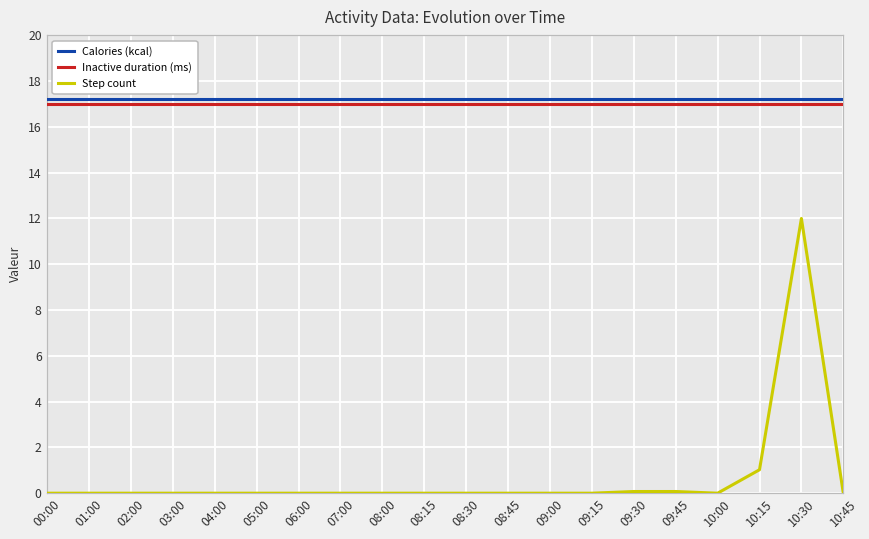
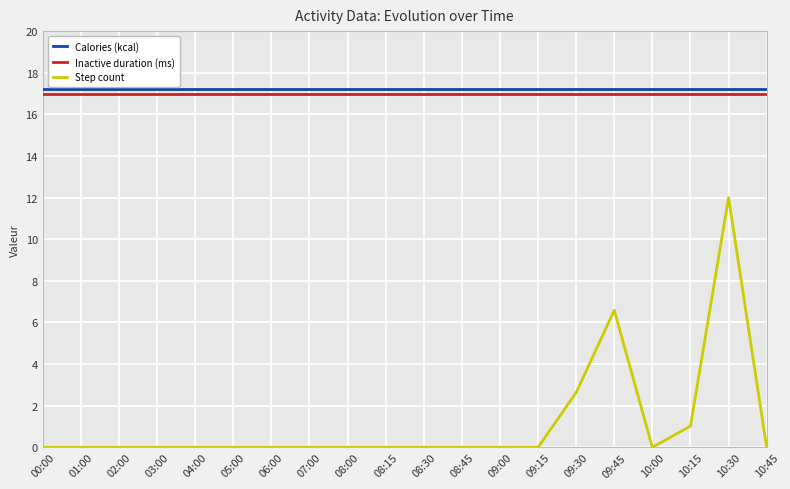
Step count, 09:30: 0.1 -> 2.6
Step count, 09:45: 0.1 -> 6.6
